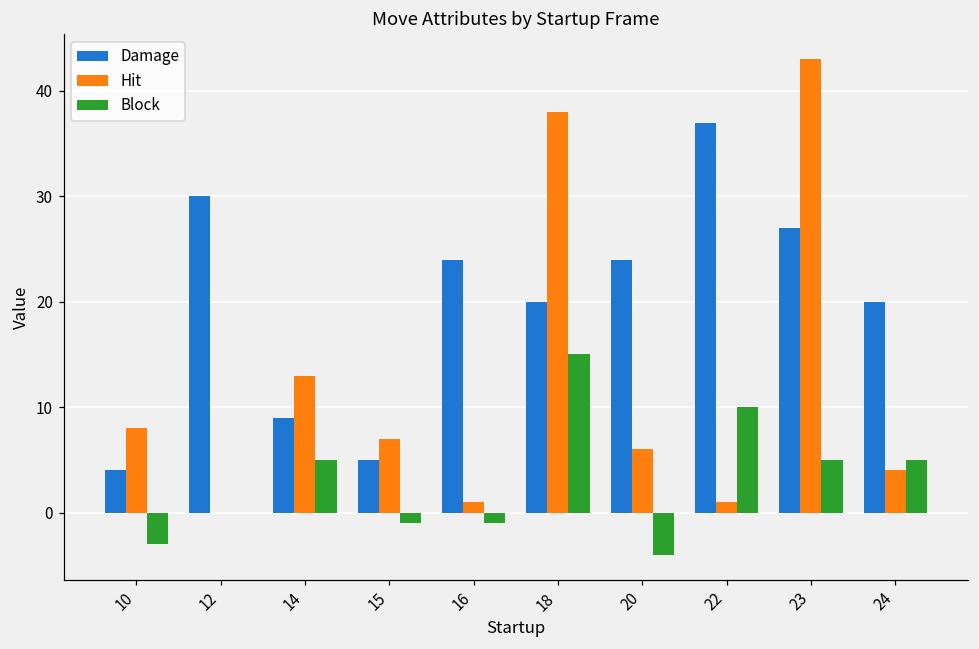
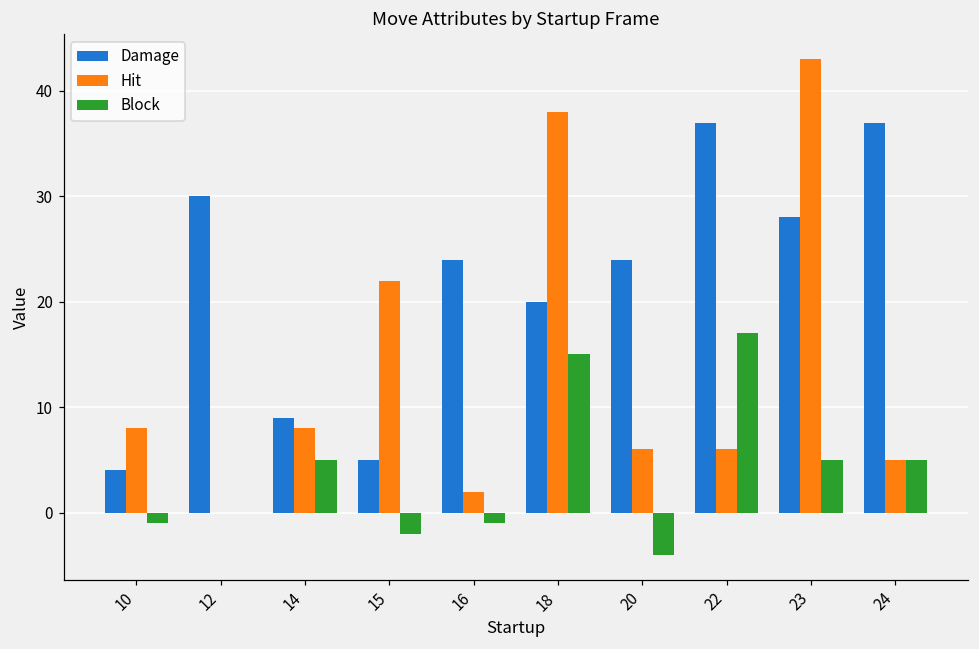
Block, 10: -3 -> -1
Hit, 14: 13 -> 8
Hit, 15: 7 -> 22
Block, 15: -1 -> -2
Hit, 16: 1 -> 2
Hit, 22: 1 -> 6
Block, 22: 10 -> 17
Damage, 23: 27 -> 28
Damage, 24: 20 -> 37
Hit, 24: 4 -> 5
